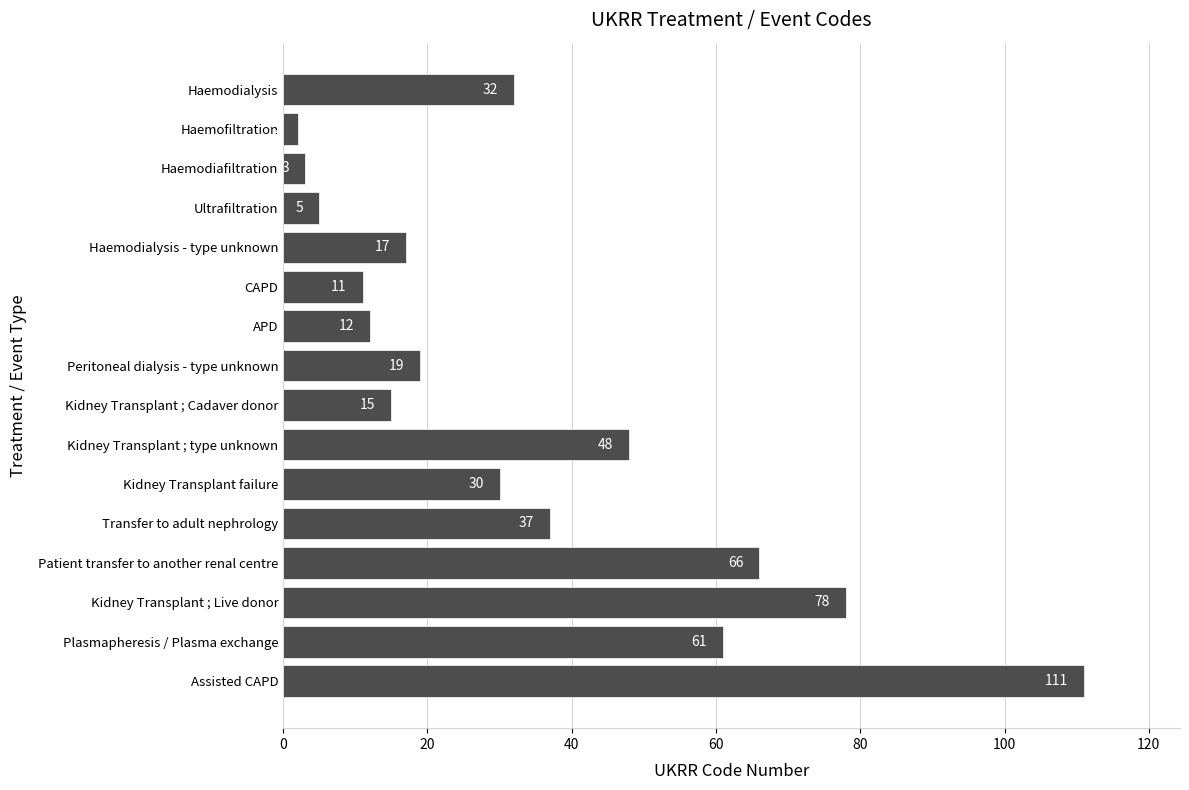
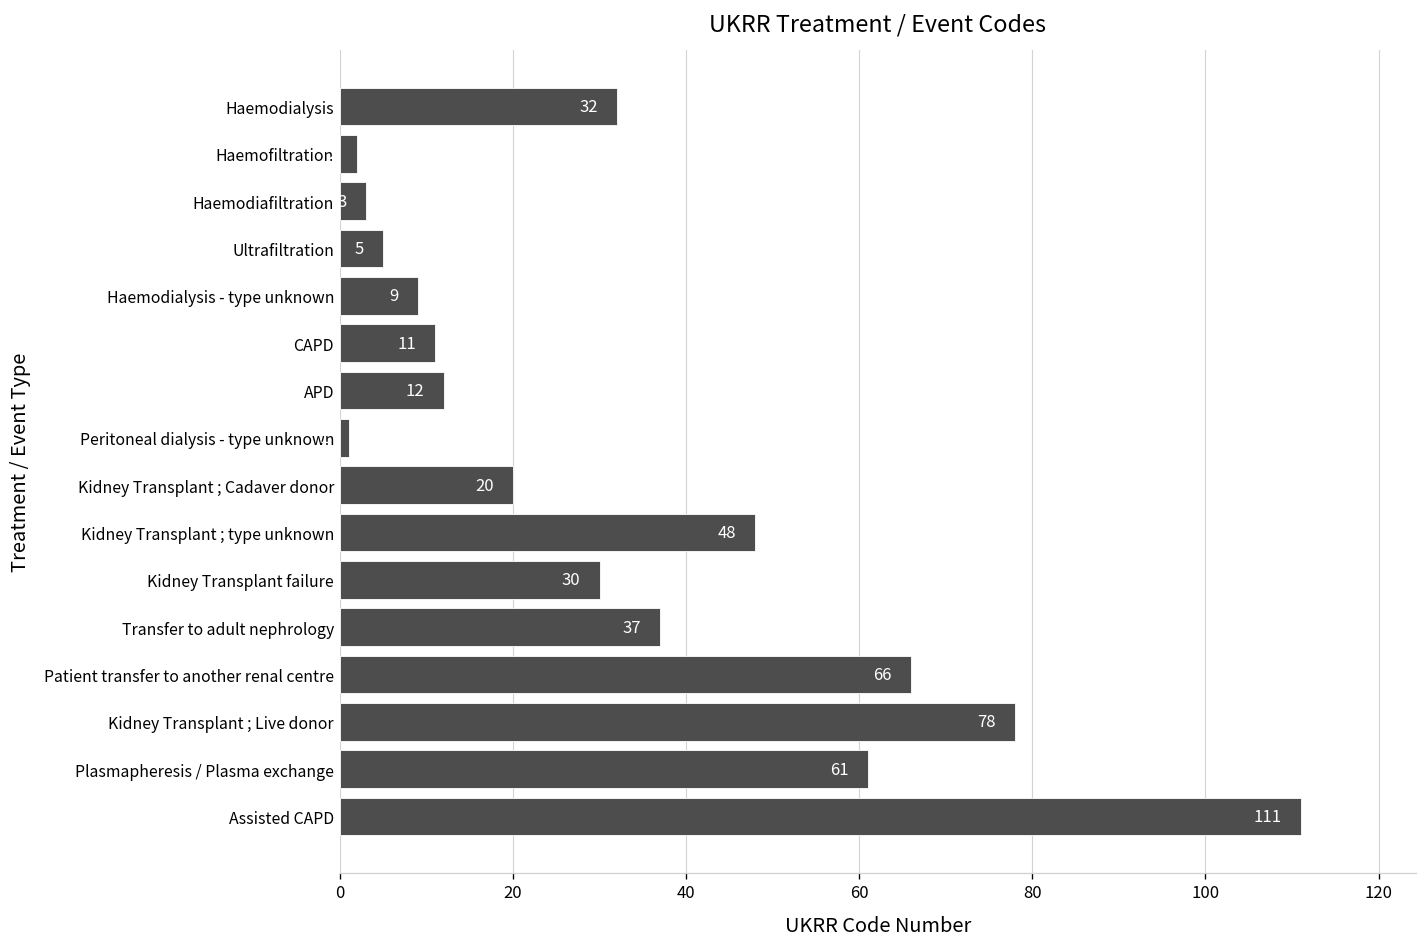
Haemodialysis - type unknown: 17 -> 9
Peritoneal dialysis - type unknown: 19 -> 1
Kidney Transplant ; Cadaver donor: 15 -> 20
